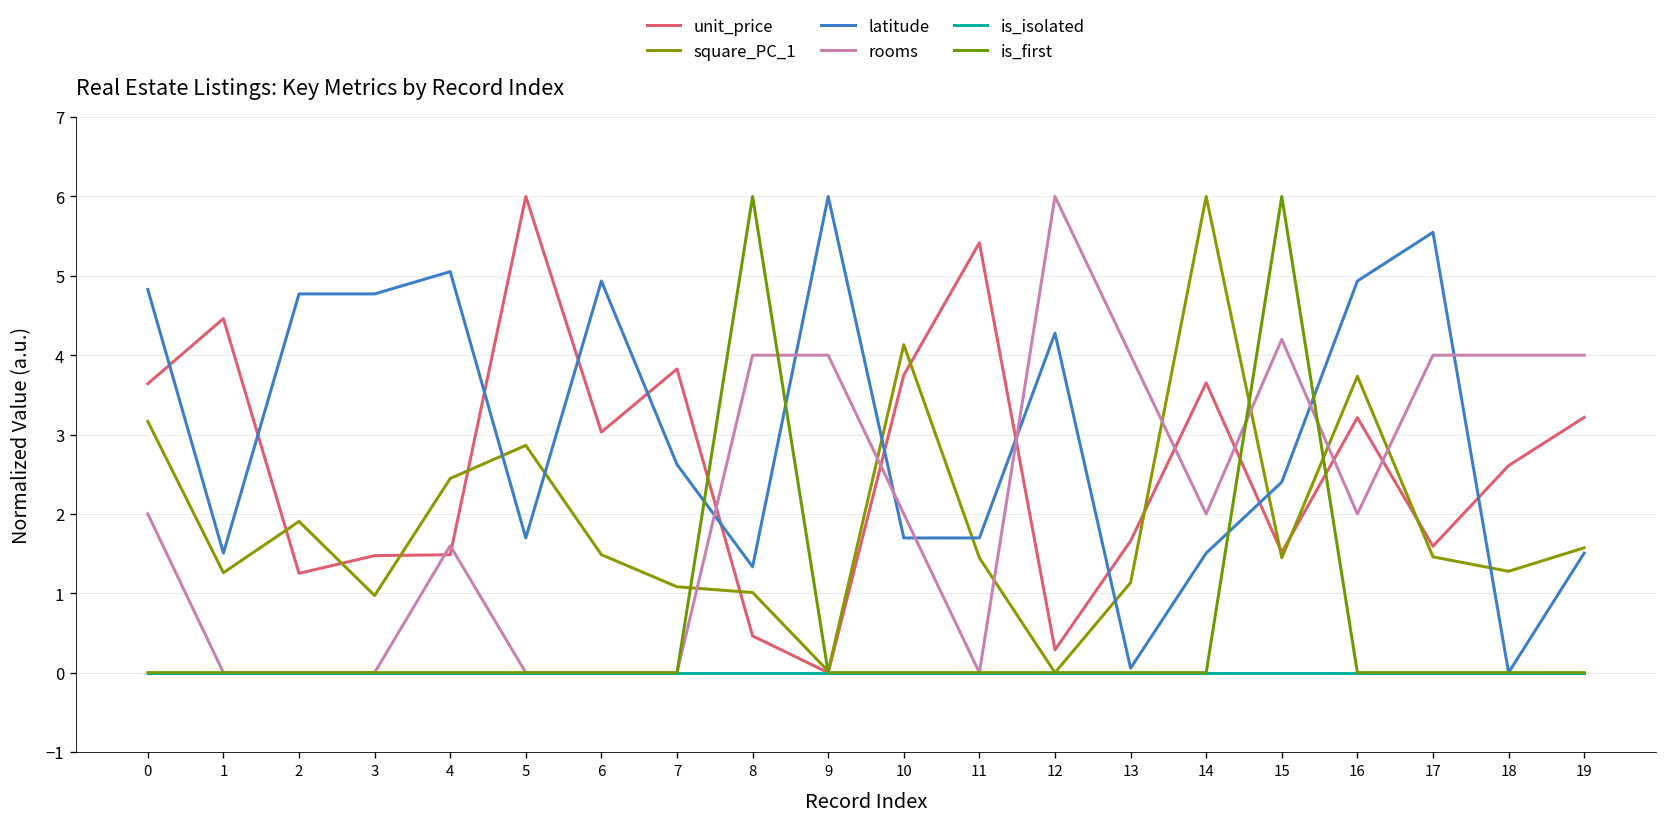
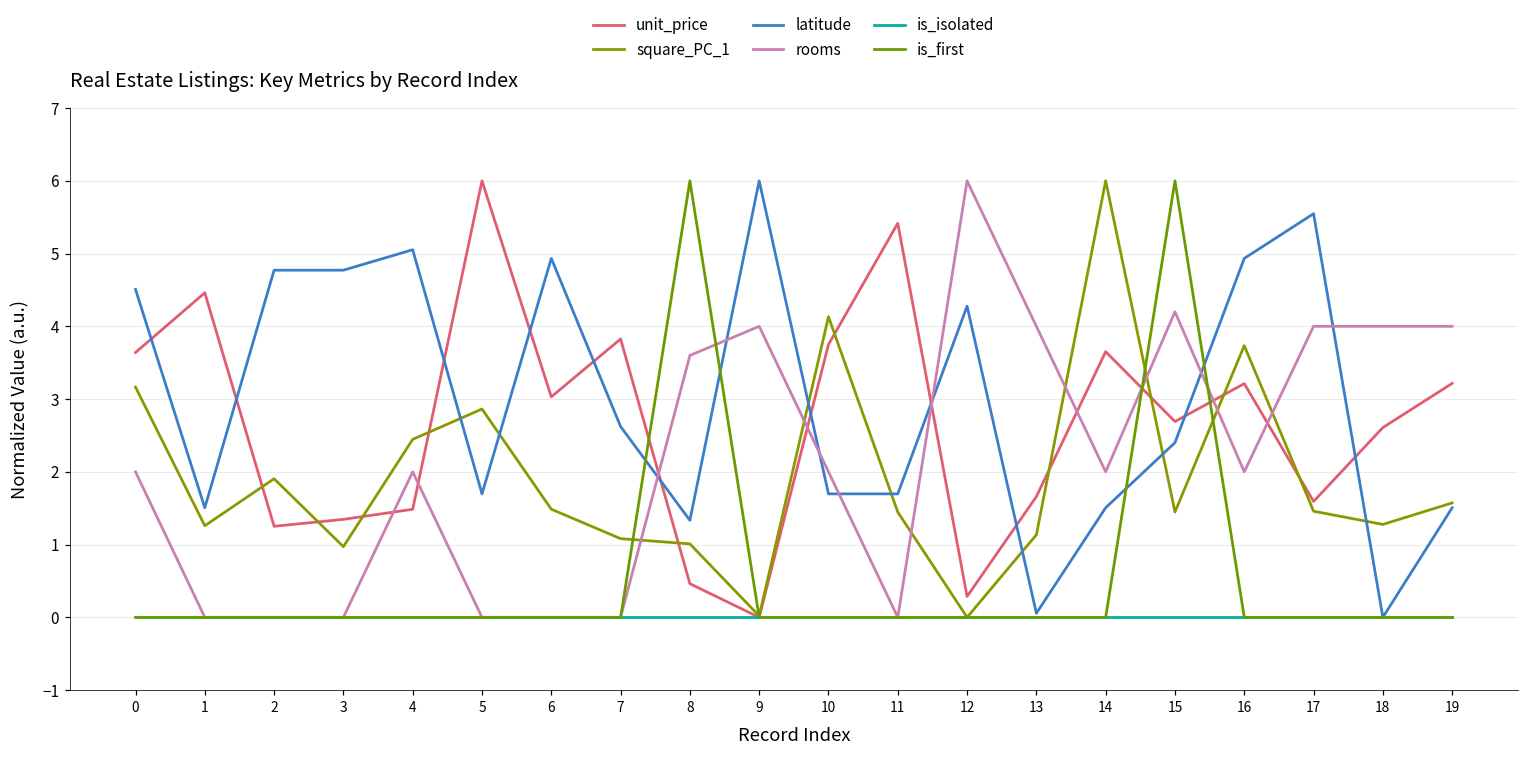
latitude, 0: 4.8 -> 4.5
unit_price, 3: 1.5 -> 1.3
rooms, 4: 1.6 -> 2.0
rooms, 8: 4.0 -> 3.6
unit_price, 15: 1.5 -> 2.7
